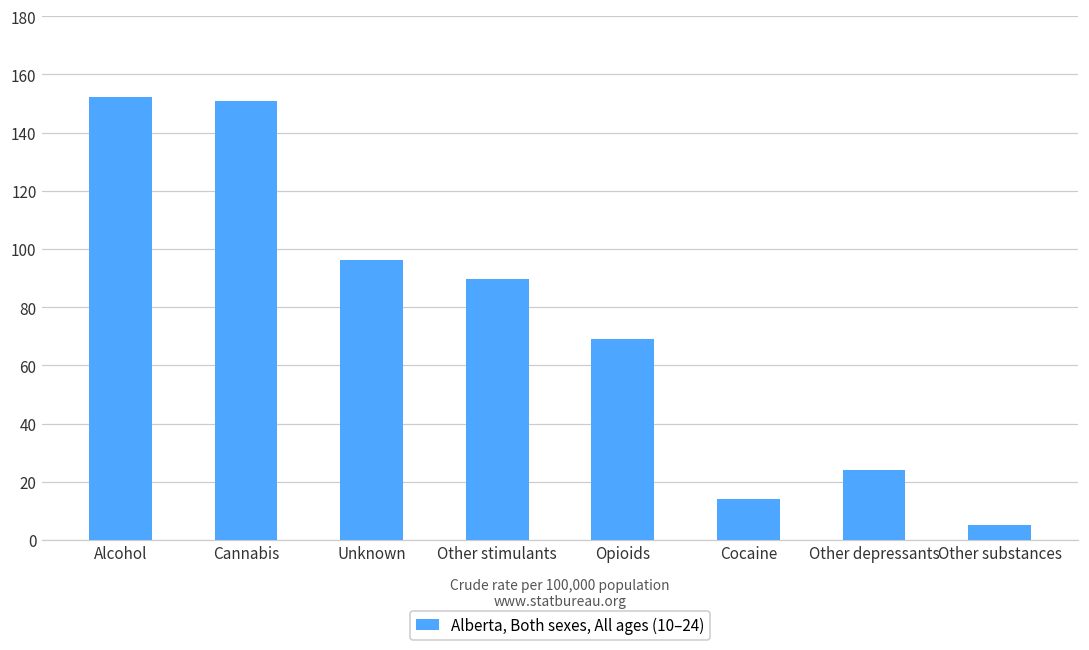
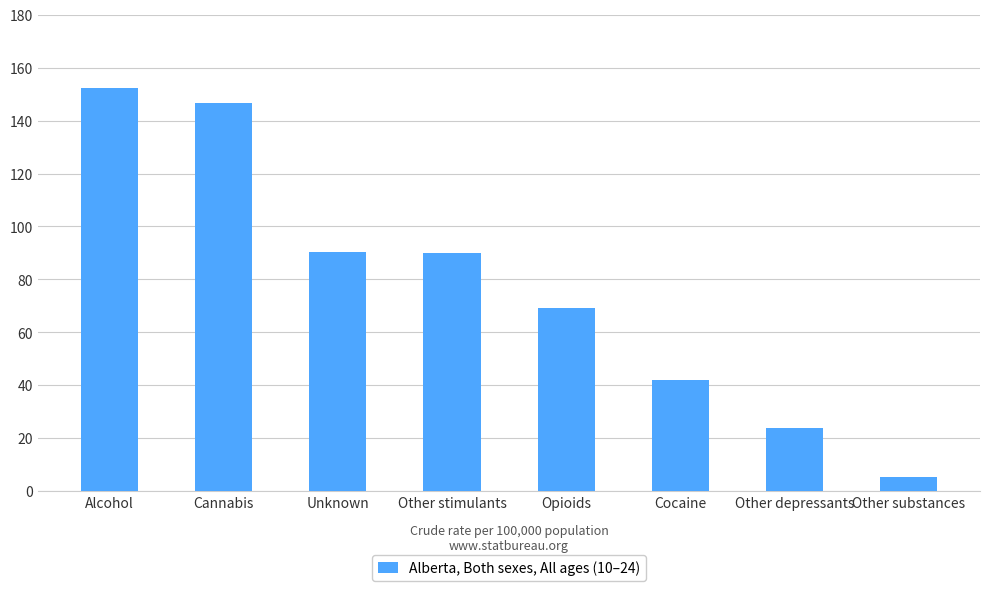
Cannabis: 151 -> 147
Unknown: 96 -> 90
Cocaine: 14 -> 42
